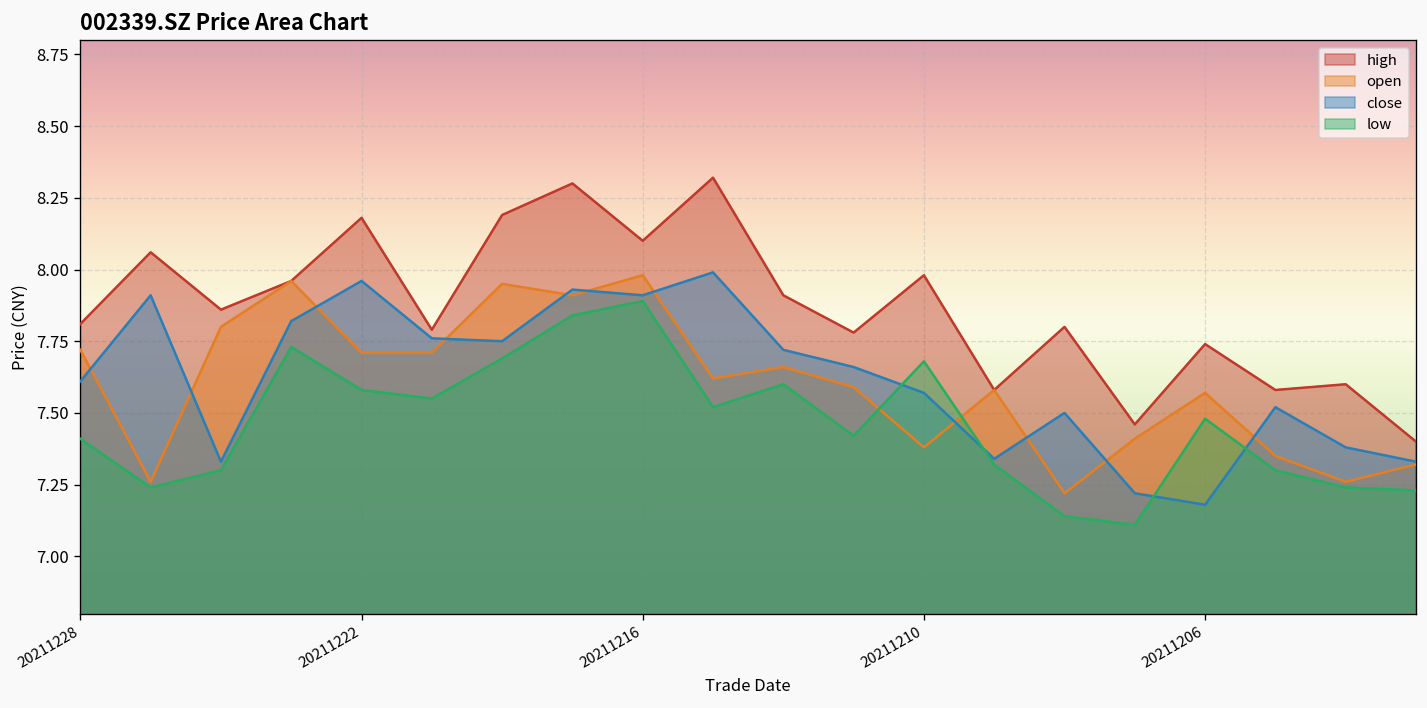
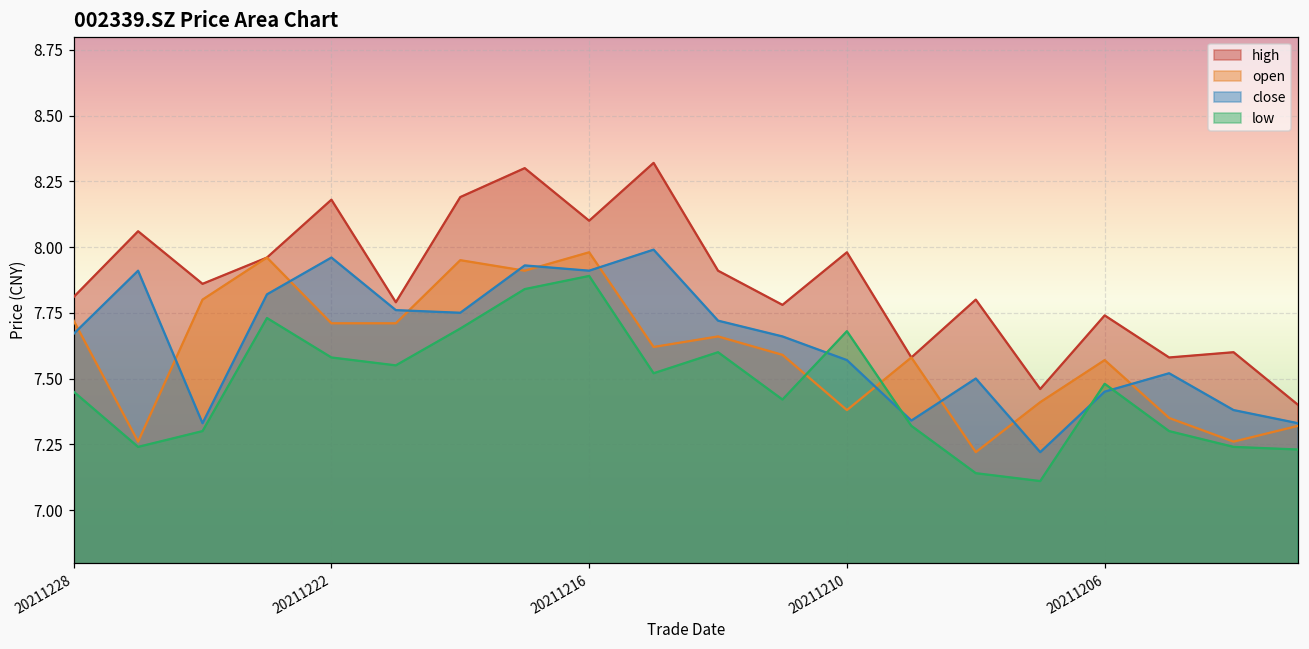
close, 20211228: 7.61 -> 7.67
low, 20211228: 7.41 -> 7.45
close, 20211206: 7.18 -> 7.45
